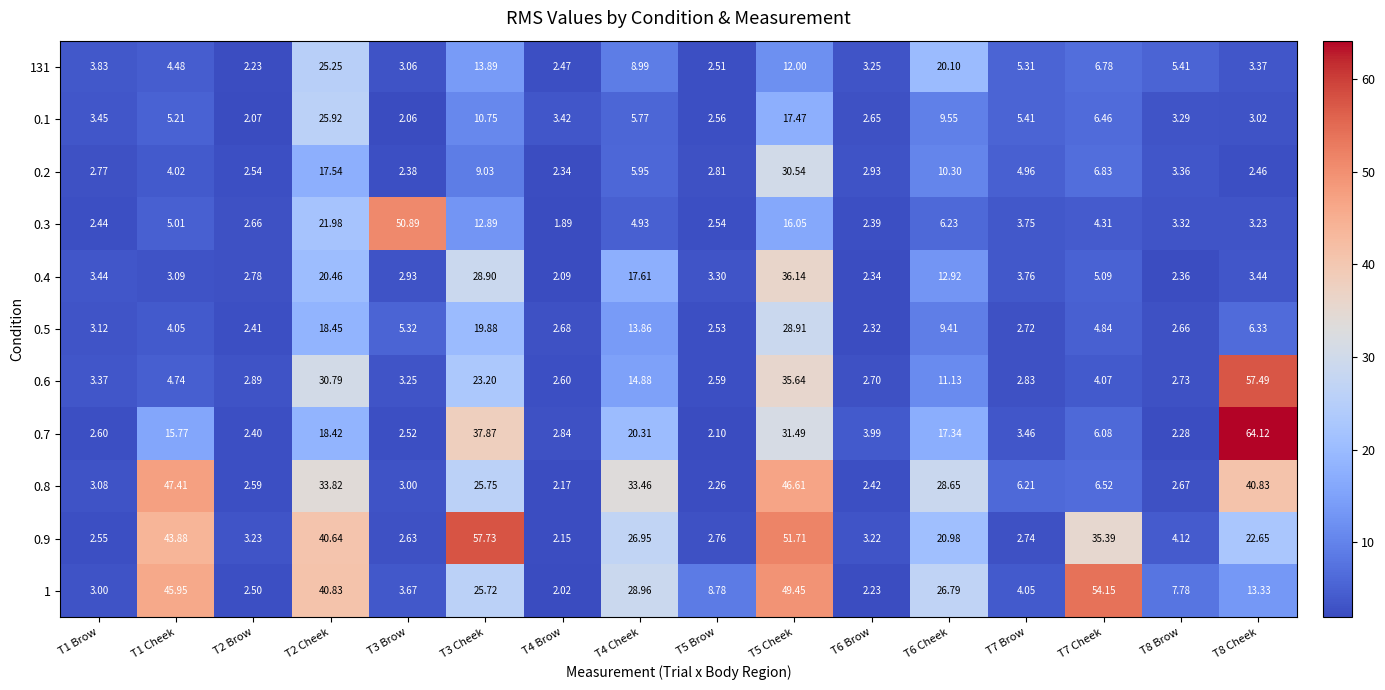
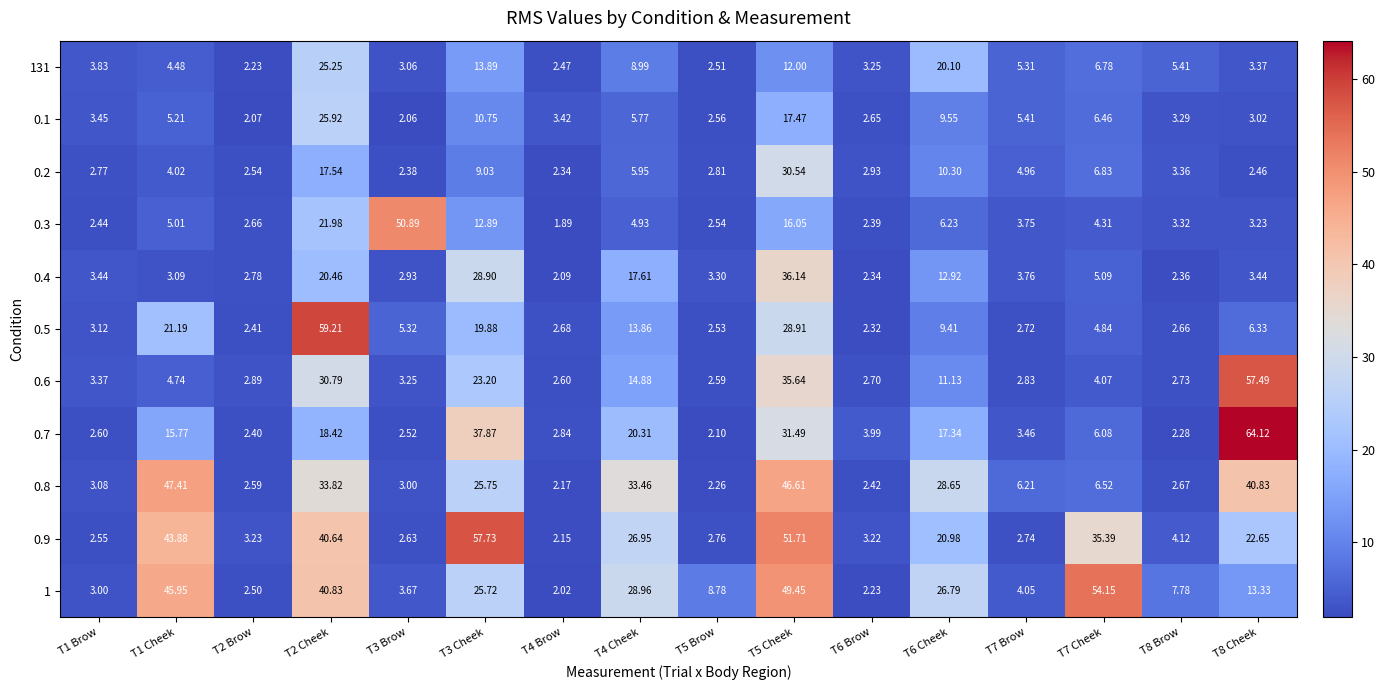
0.5, T1 Cheek: 4.05 -> 21.19
0.5, T2 Cheek: 18.45 -> 59.21
